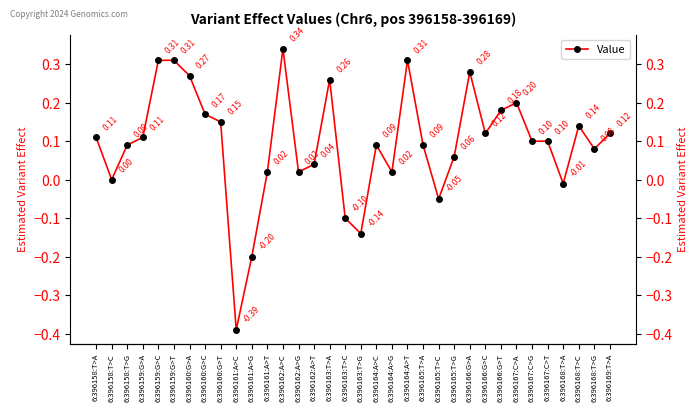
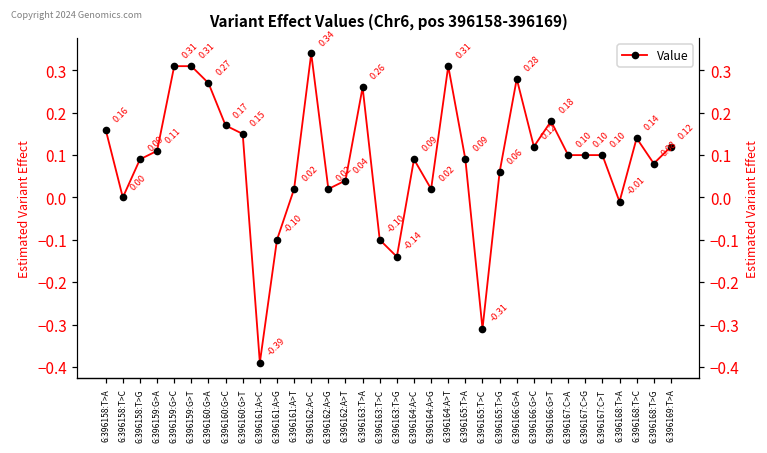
6:396158:T>A: 0.11 -> 0.16
6:396161:A>G: -0.20 -> -0.10
6:396165:T>C: -0.05 -> -0.31
6:396167:C>A: 0.20 -> 0.10
